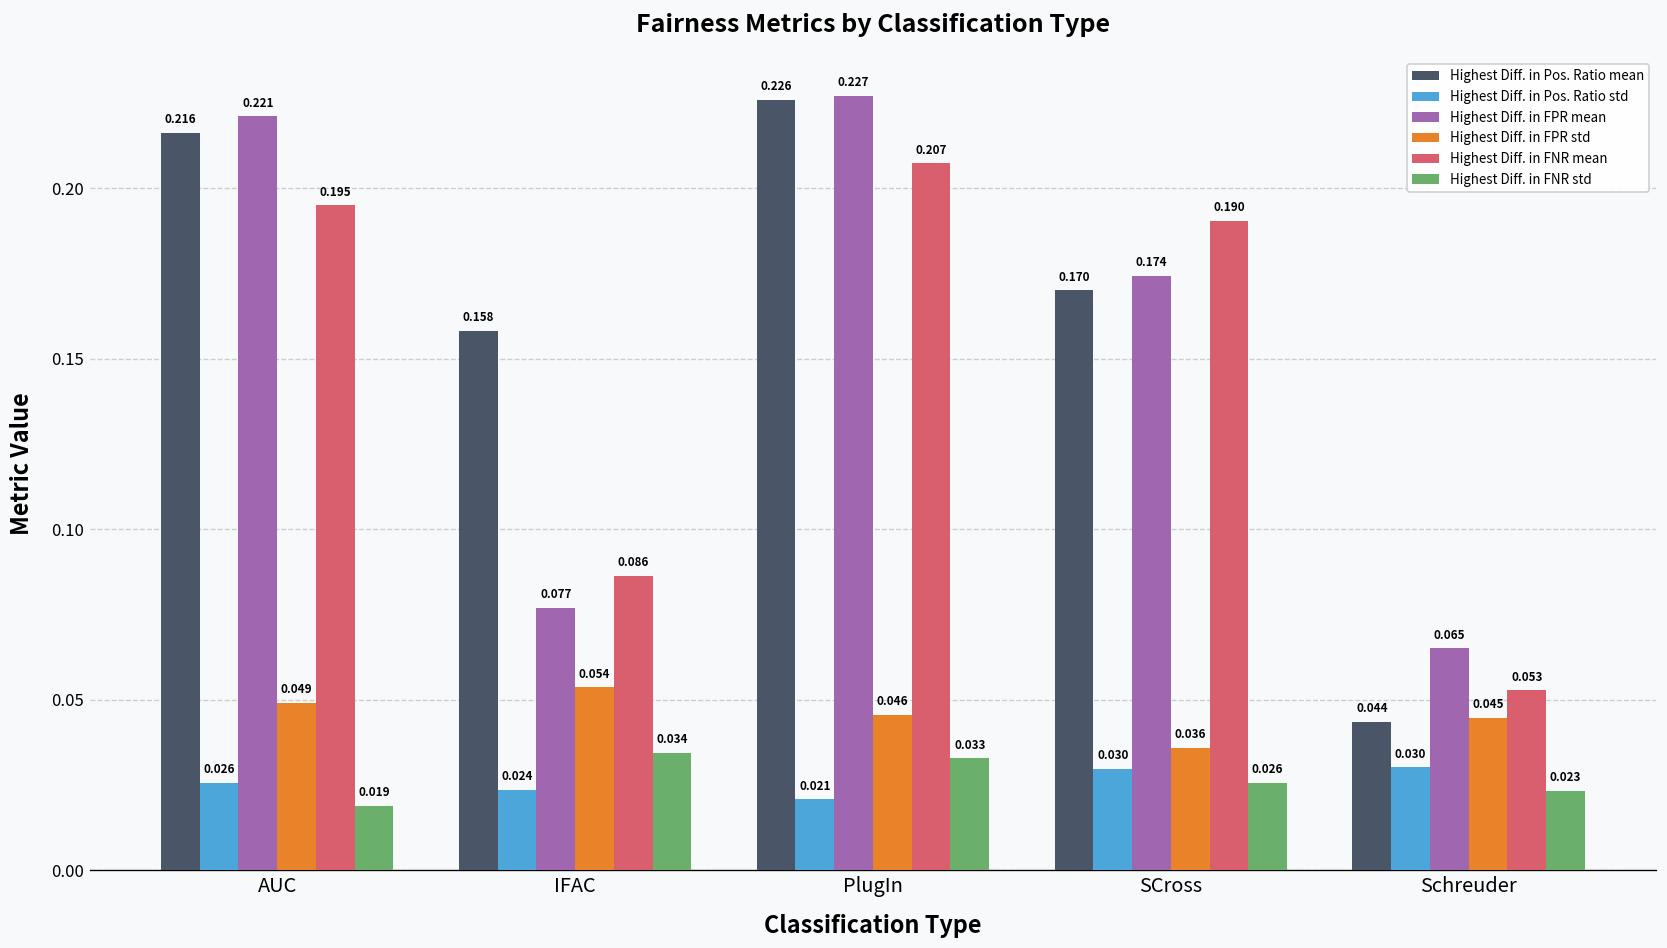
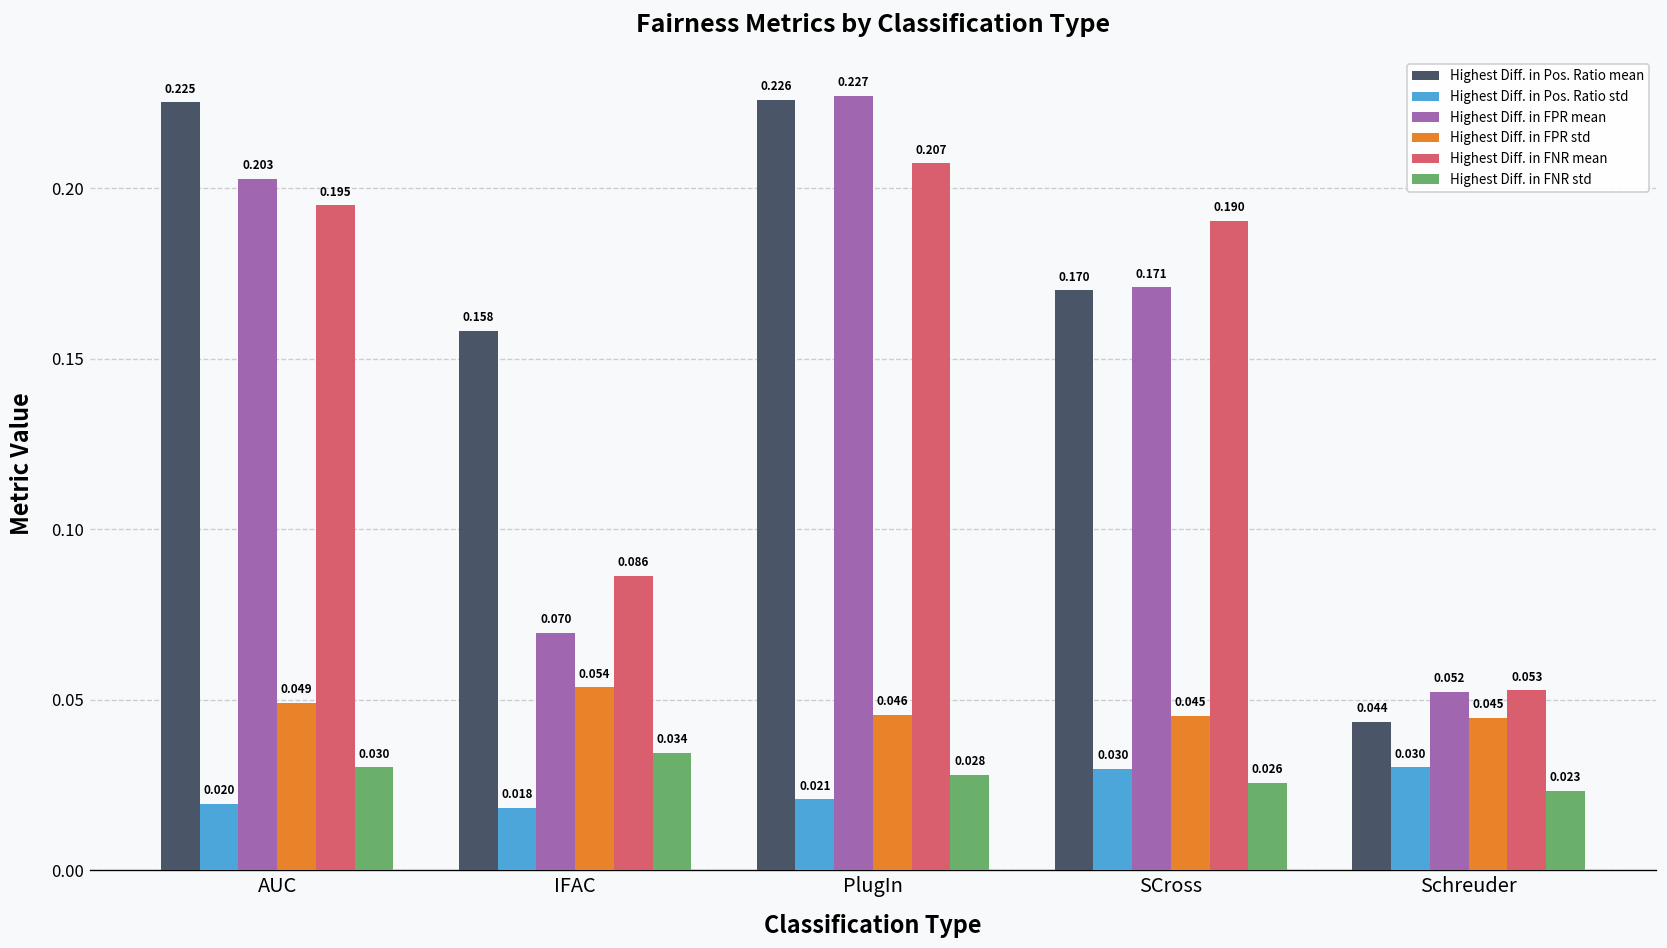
Highest Diff. in Pos. Ratio mean, AUC: 0.216 -> 0.225
Highest Diff. in Pos. Ratio std, AUC: 0.026 -> 0.020
Highest Diff. in FPR mean, AUC: 0.221 -> 0.203
Highest Diff. in FNR std, AUC: 0.019 -> 0.030
Highest Diff. in Pos. Ratio std, IFAC: 0.024 -> 0.018
Highest Diff. in FPR mean, IFAC: 0.077 -> 0.070
Highest Diff. in FNR std, PlugIn: 0.033 -> 0.028
Highest Diff. in FPR mean, SCross: 0.174 -> 0.171
Highest Diff. in FPR std, SCross: 0.036 -> 0.045
Highest Diff. in FPR mean, Schreuder: 0.065 -> 0.052
